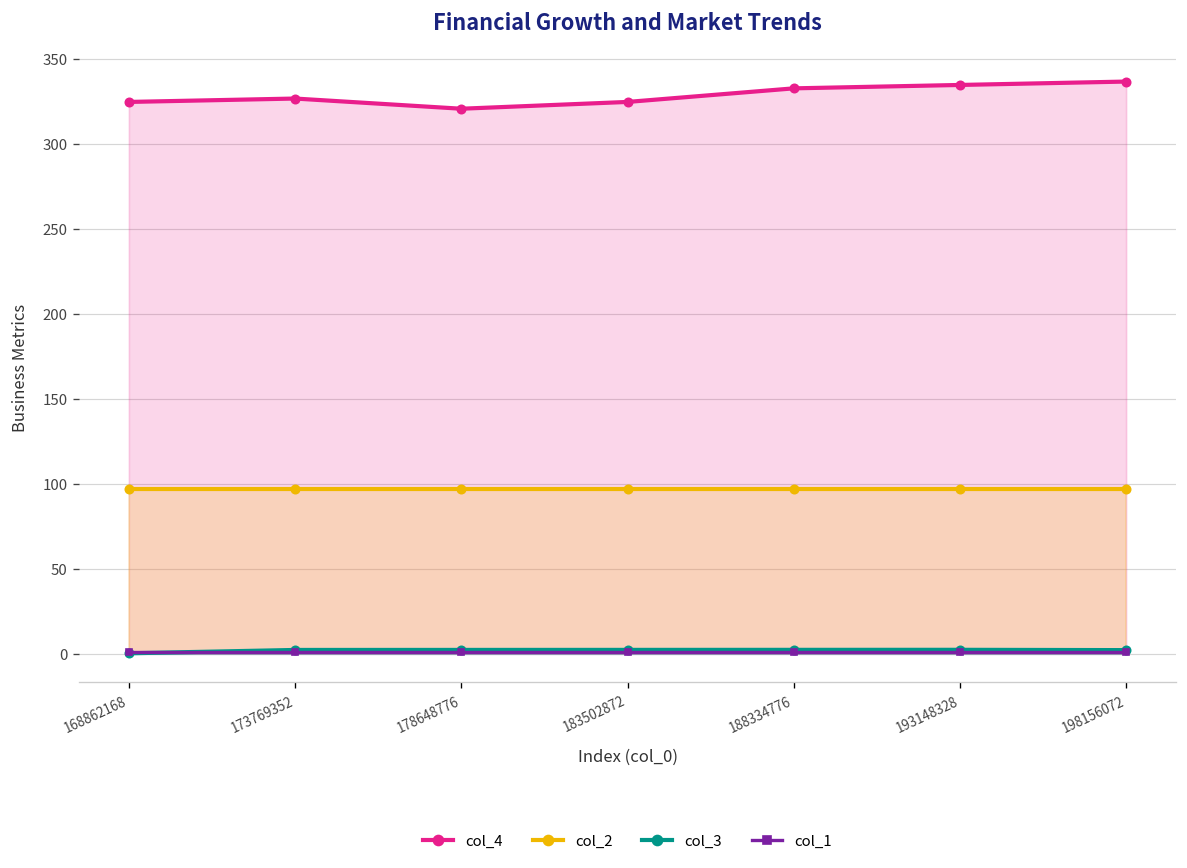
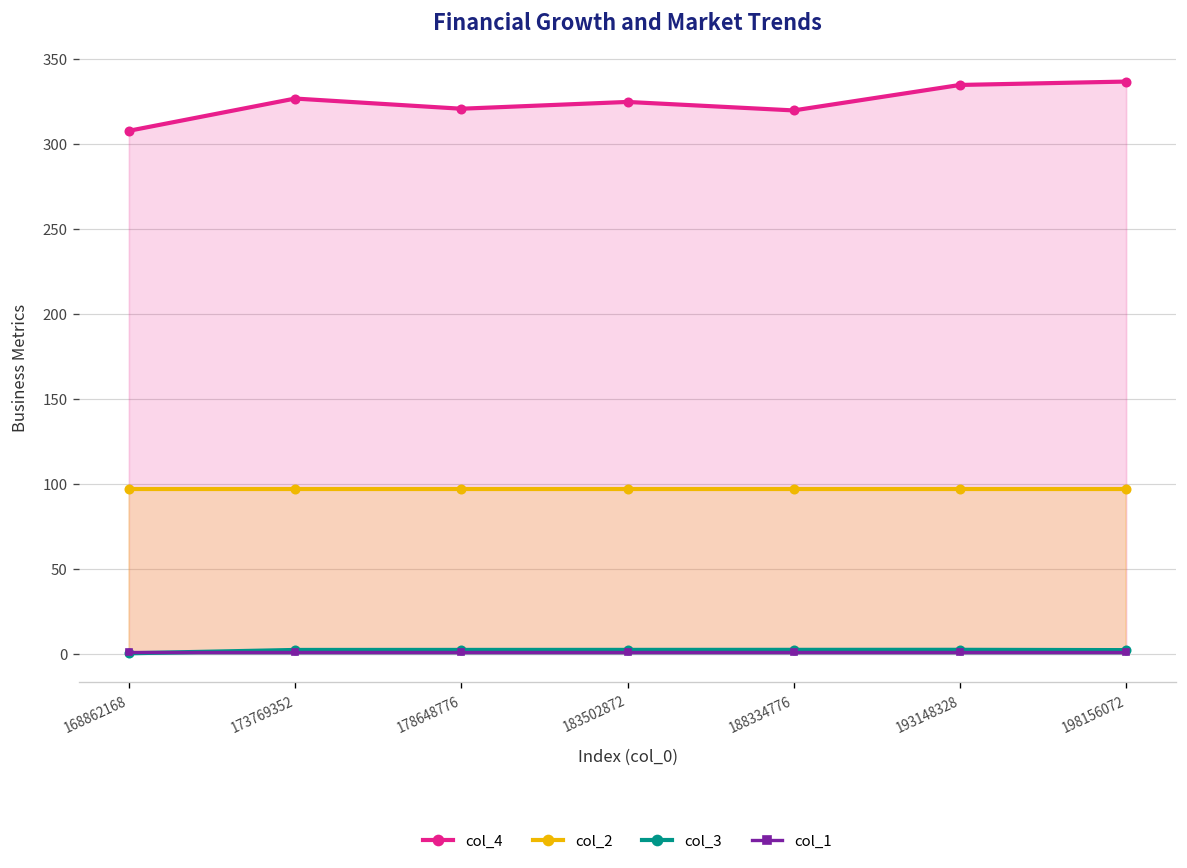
col_4, 168862168: 325 -> 308
col_4, 188334776: 333 -> 320
